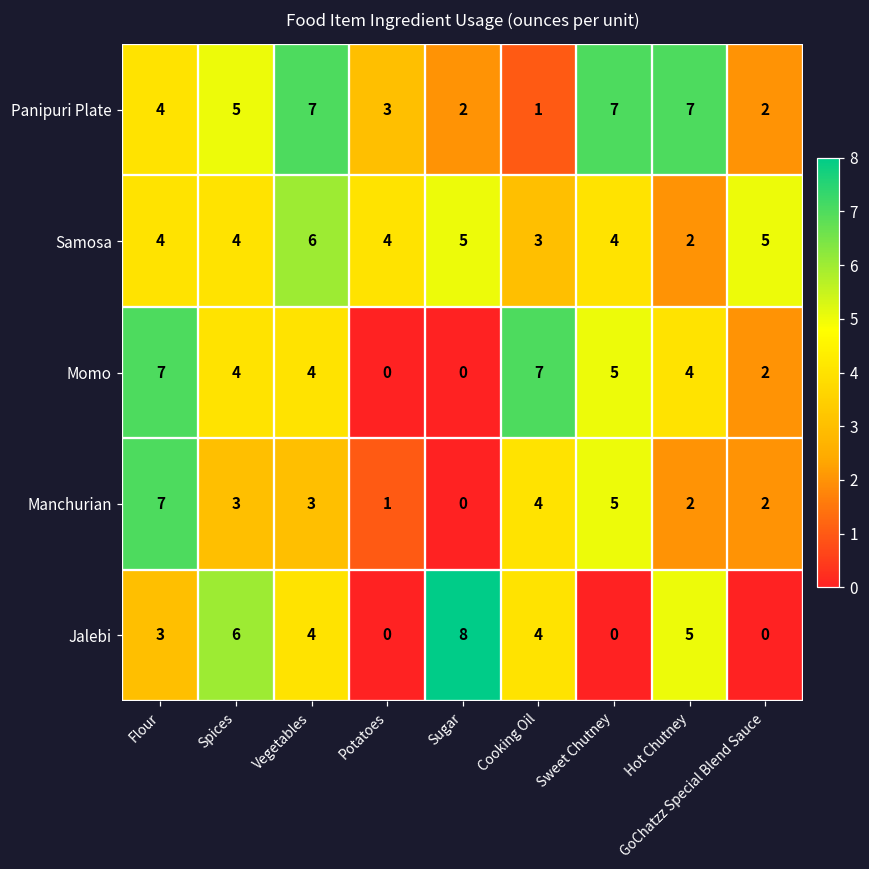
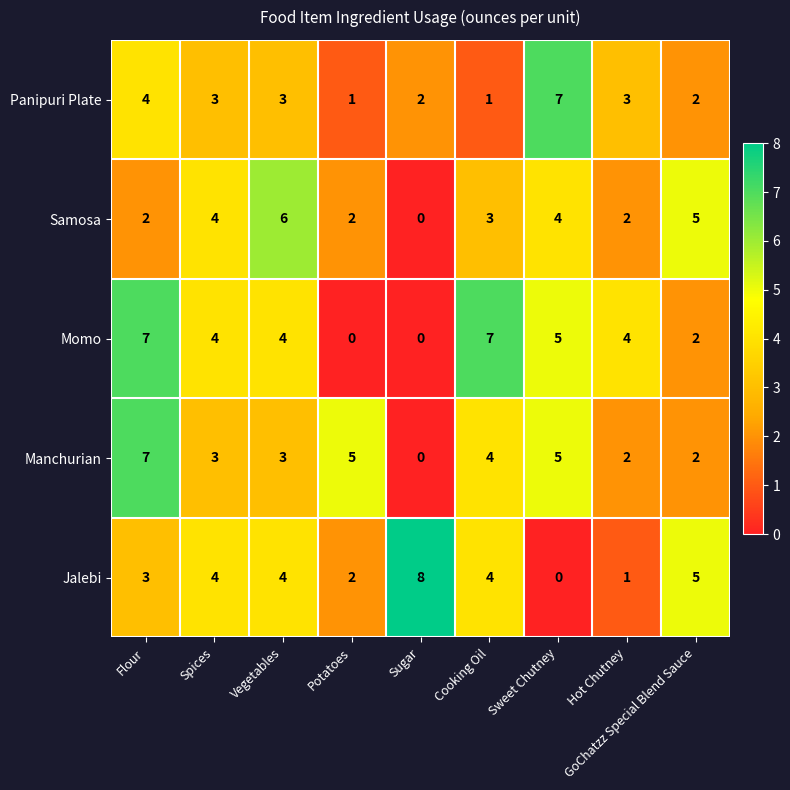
Panipuri Plate, Spices: 5 -> 3
Panipuri Plate, Vegetables: 7 -> 3
Panipuri Plate, Potatoes: 3 -> 1
Panipuri Plate, Hot Chutney: 7 -> 3
Samosa, Flour: 4 -> 2
Samosa, Potatoes: 4 -> 2
Samosa, Sugar: 5 -> 0
Manchurian, Potatoes: 1 -> 5
Jalebi, Spices: 6 -> 4
Jalebi, Potatoes: 0 -> 2
Jalebi, Hot Chutney: 5 -> 1
Jalebi, GoChatzz Special Blend Sauce: 0 -> 5
